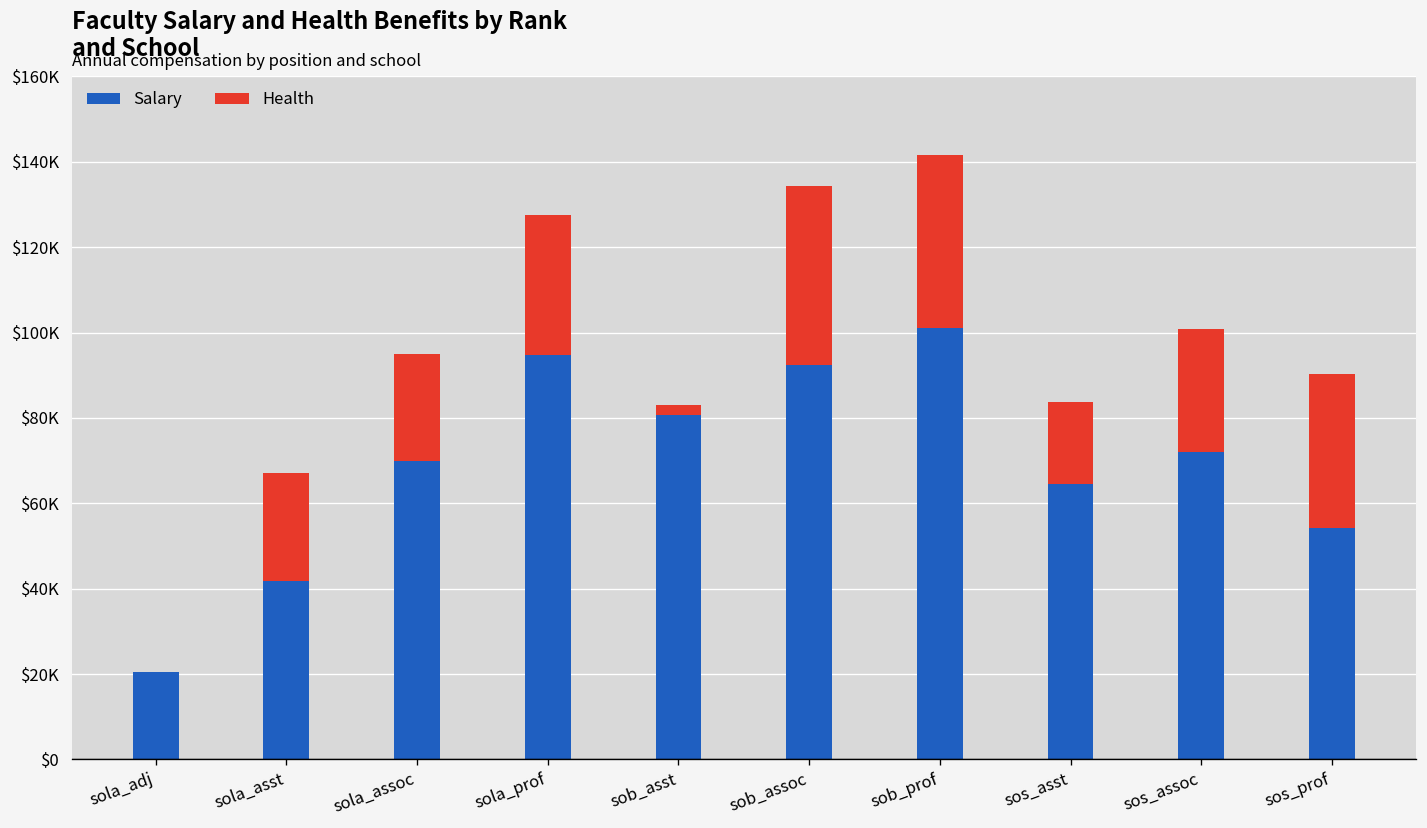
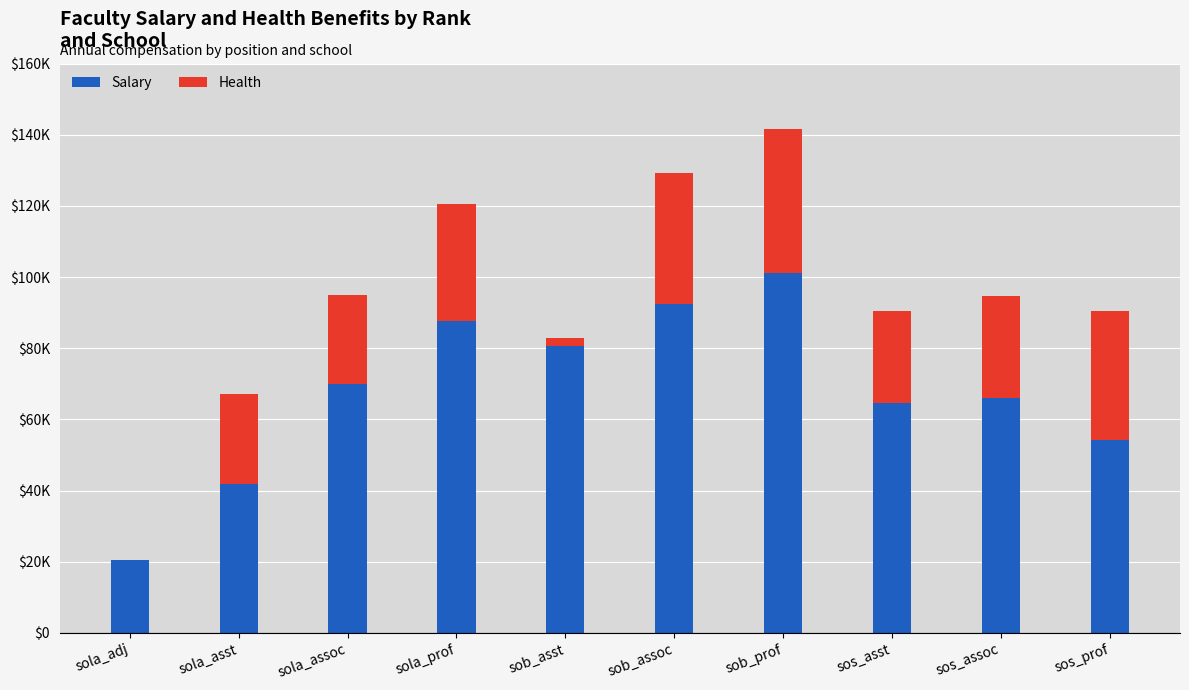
Salary, sola_prof: $95000 -> $88000
Health, sob_assoc: $42000 -> $37000
Health, sos_asst: $19000 -> $26000
Salary, sos_assoc: $72000 -> $66000
